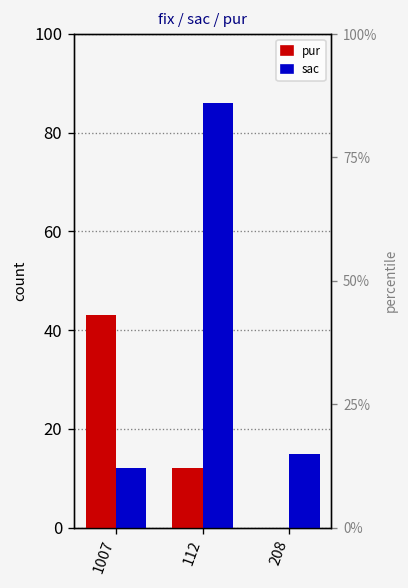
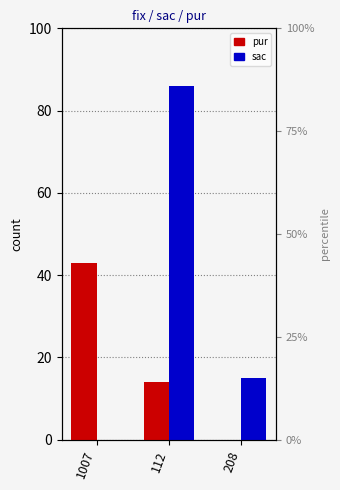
sac, 1007: 12 -> 0
pur, 112: 12 -> 14
